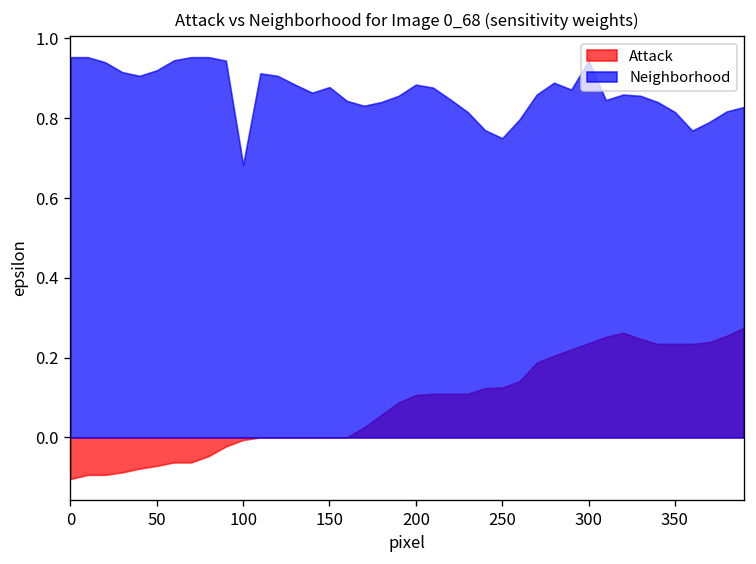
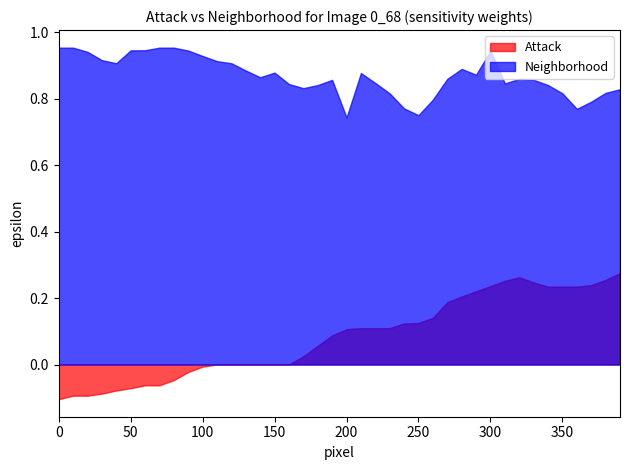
Neighborhood, 50: 0.92 -> 0.94
Neighborhood, 100: 0.68 -> 0.93
Neighborhood, 200: 0.88 -> 0.74
